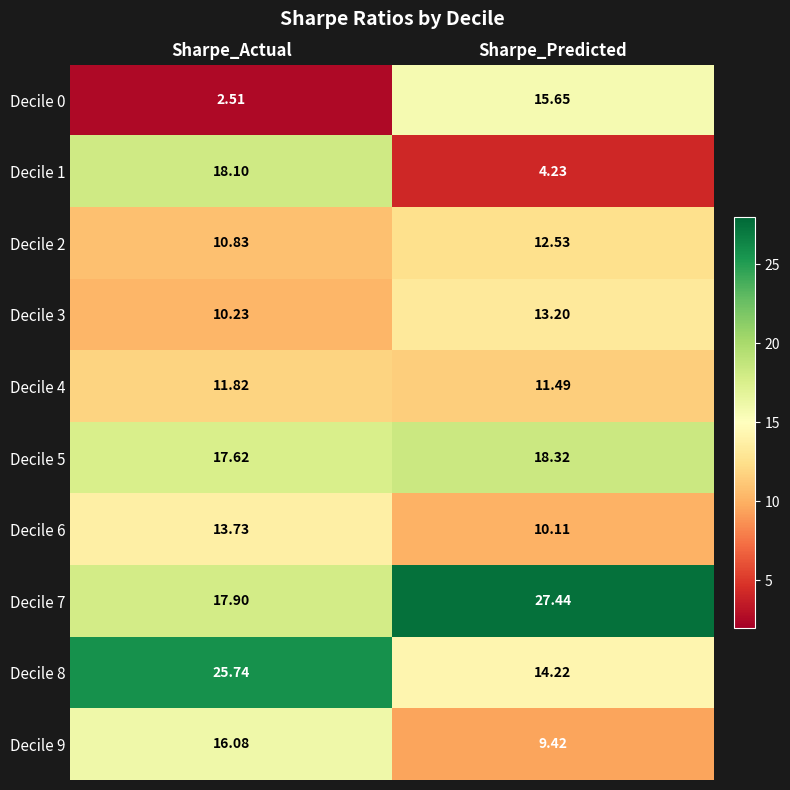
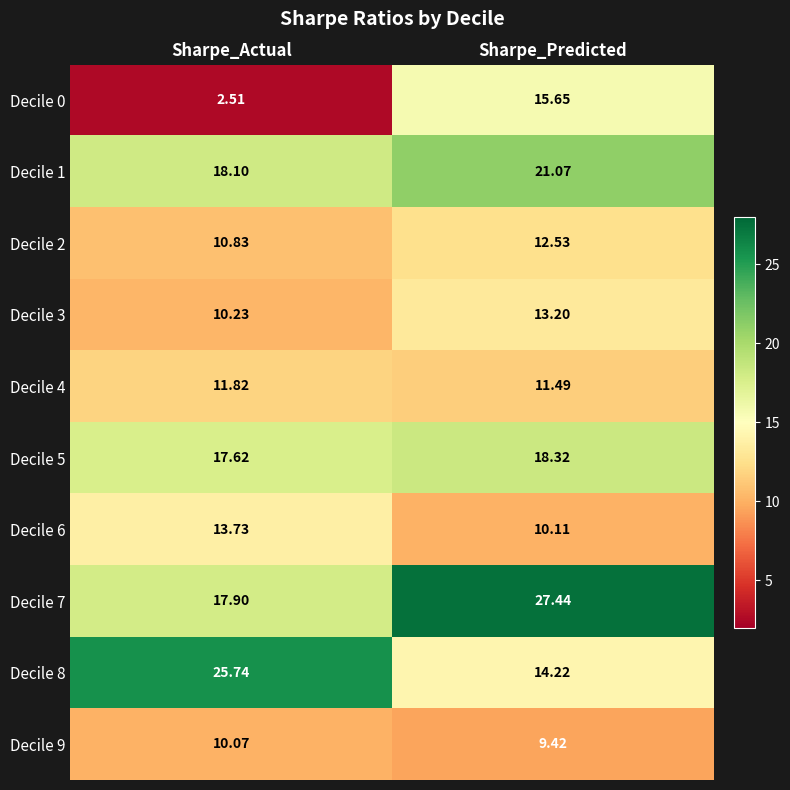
Decile 1, Sharpe_Predicted: 4.23 -> 21.07
Decile 9, Sharpe_Actual: 16.08 -> 10.07
